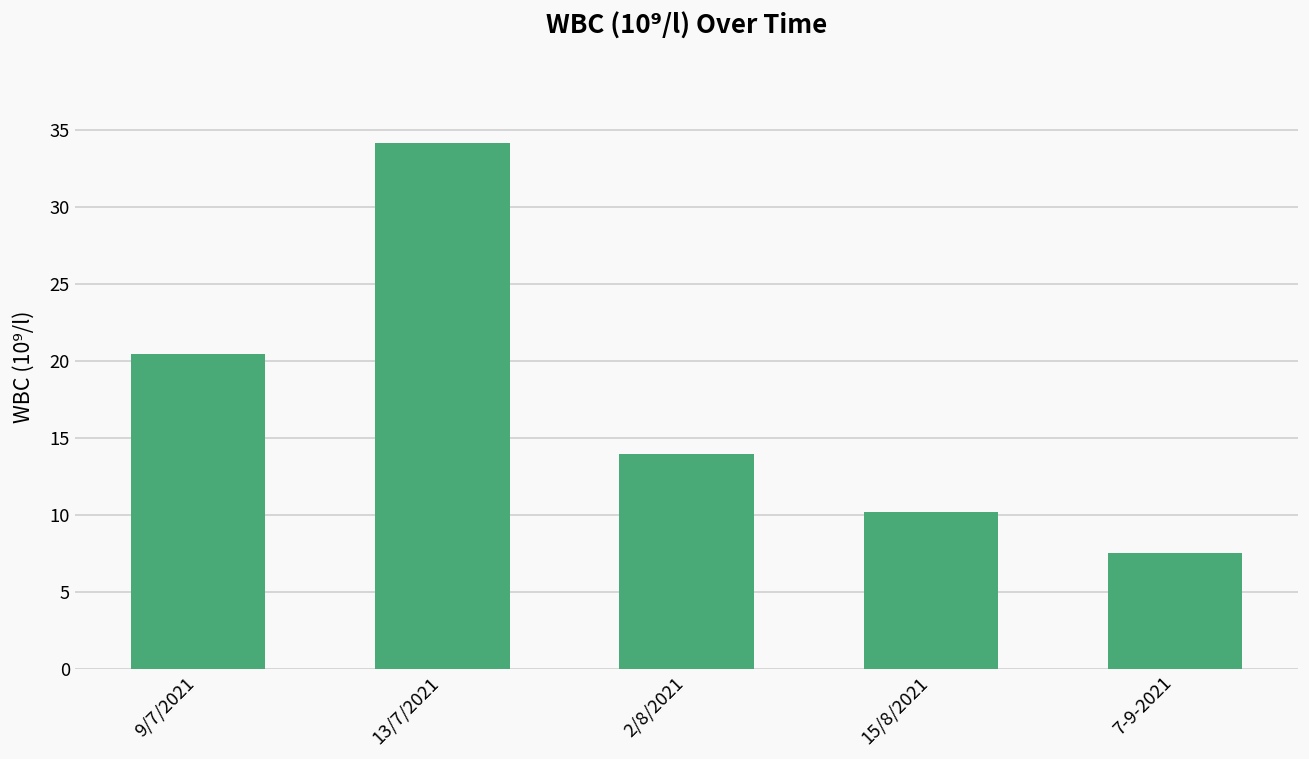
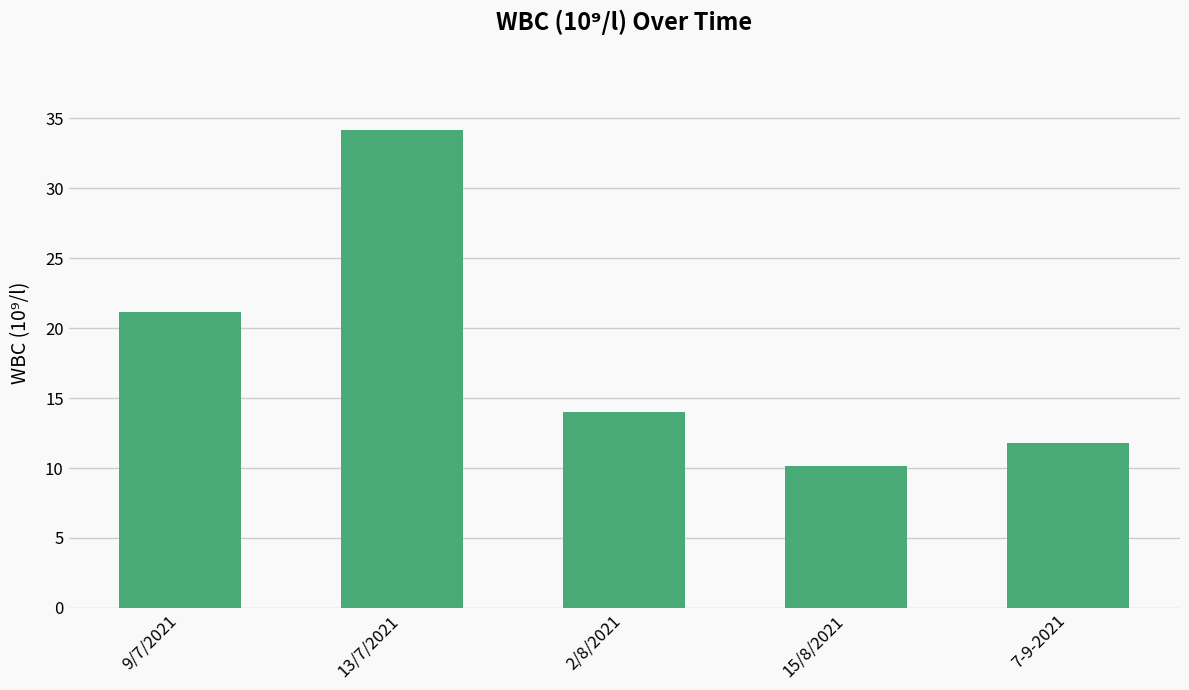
9/7/2021: 20.4 -> 21.1
7-9-2021: 7.5 -> 11.8
